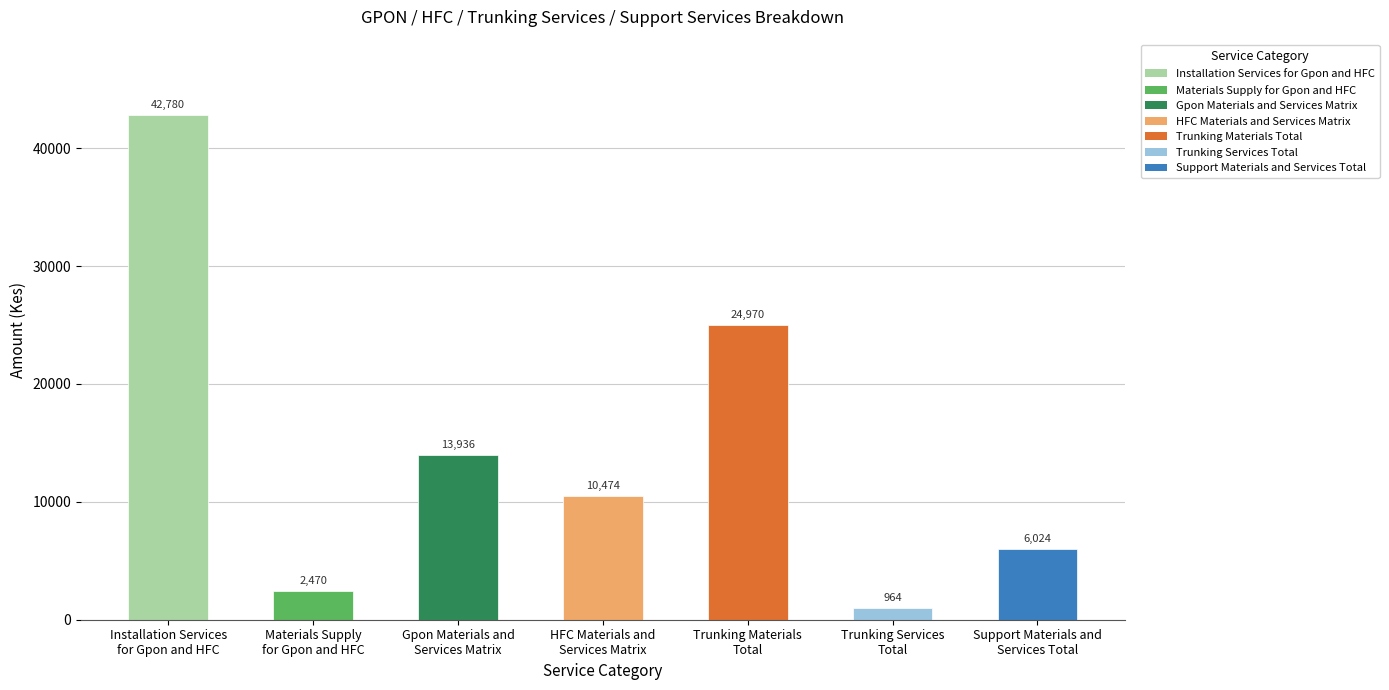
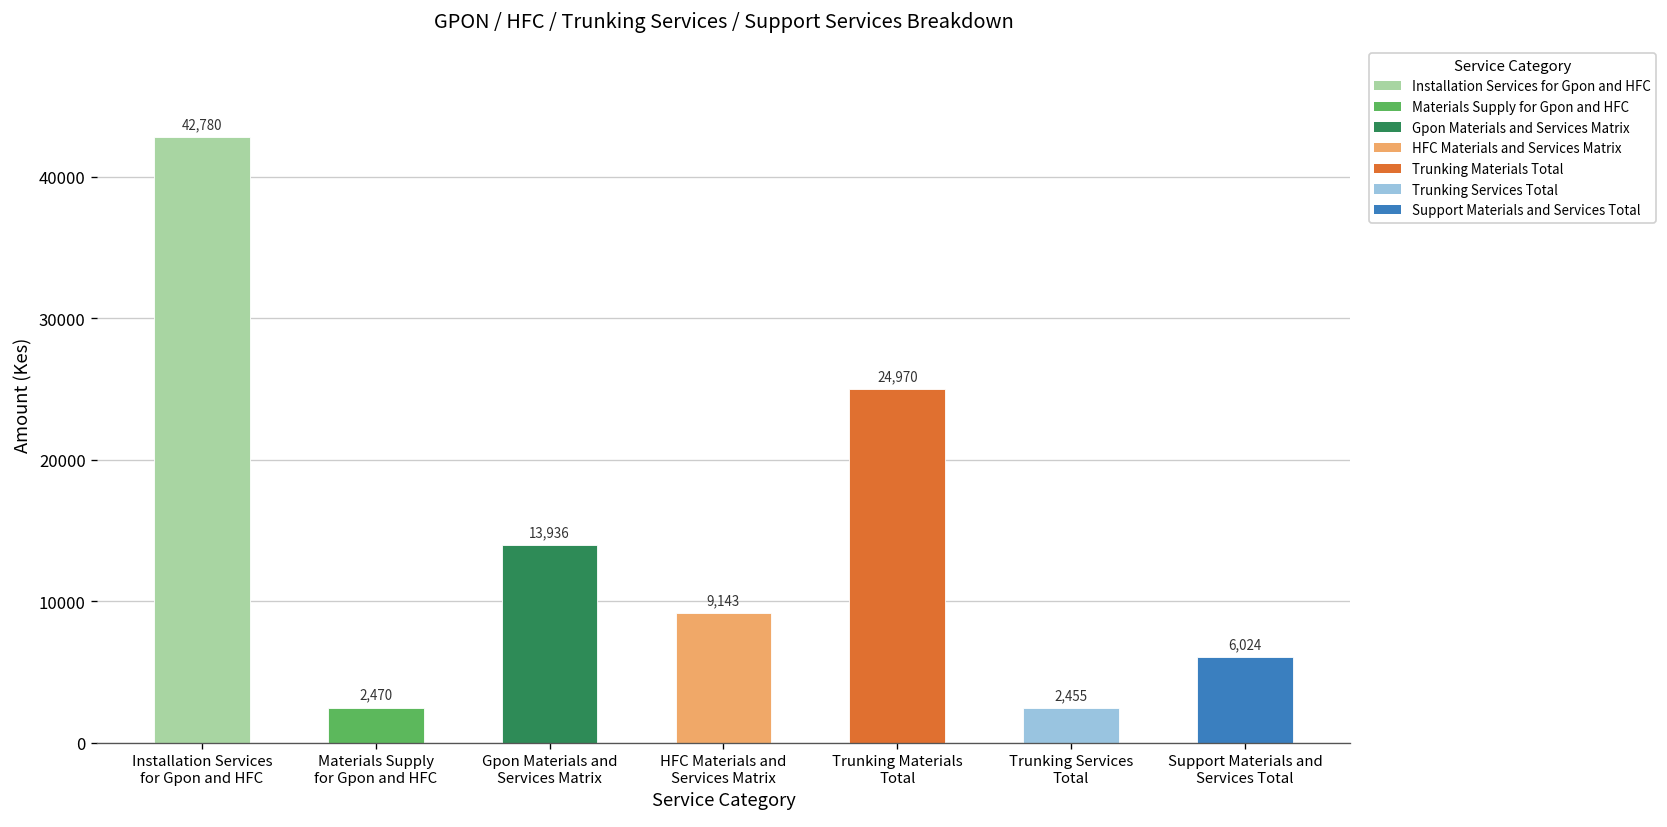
HFC Materials and Services Matrix: 10,474 -> 9,143
Trunking Services Total: 964 -> 2,455
